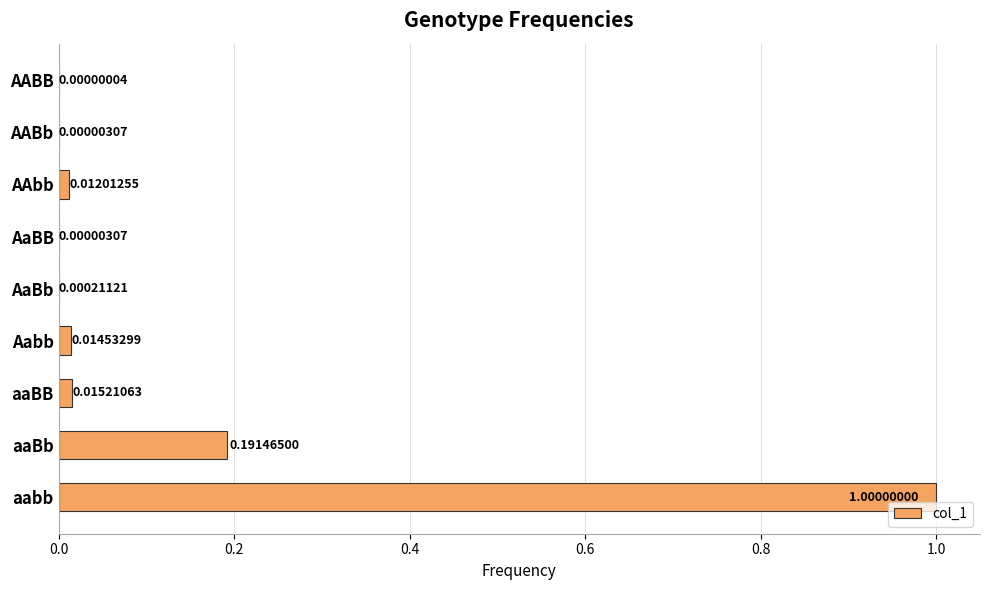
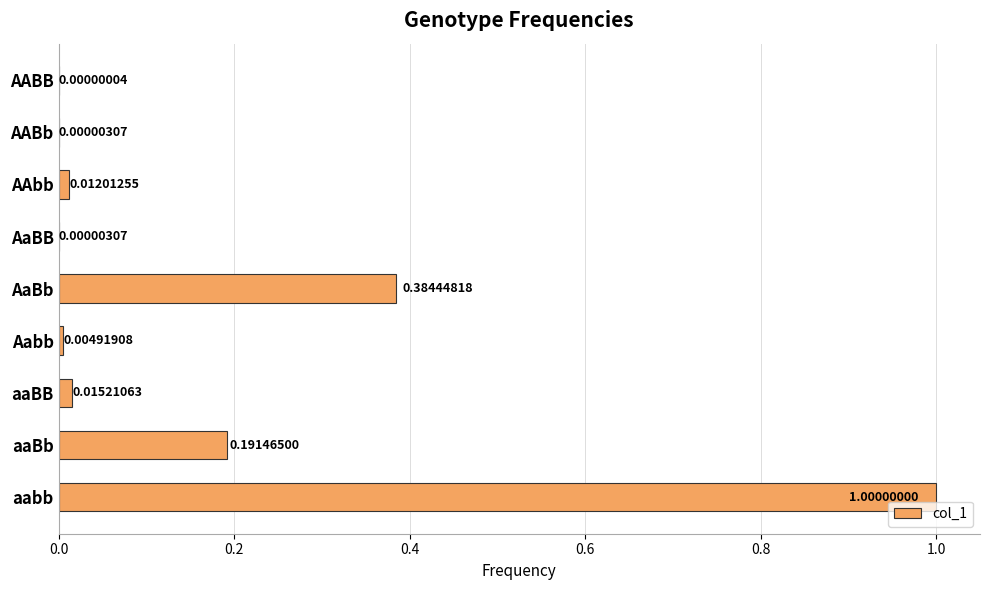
AaBb: 0.00021121 -> 0.38444818
Aabb: 0.01453299 -> 0.00491908
